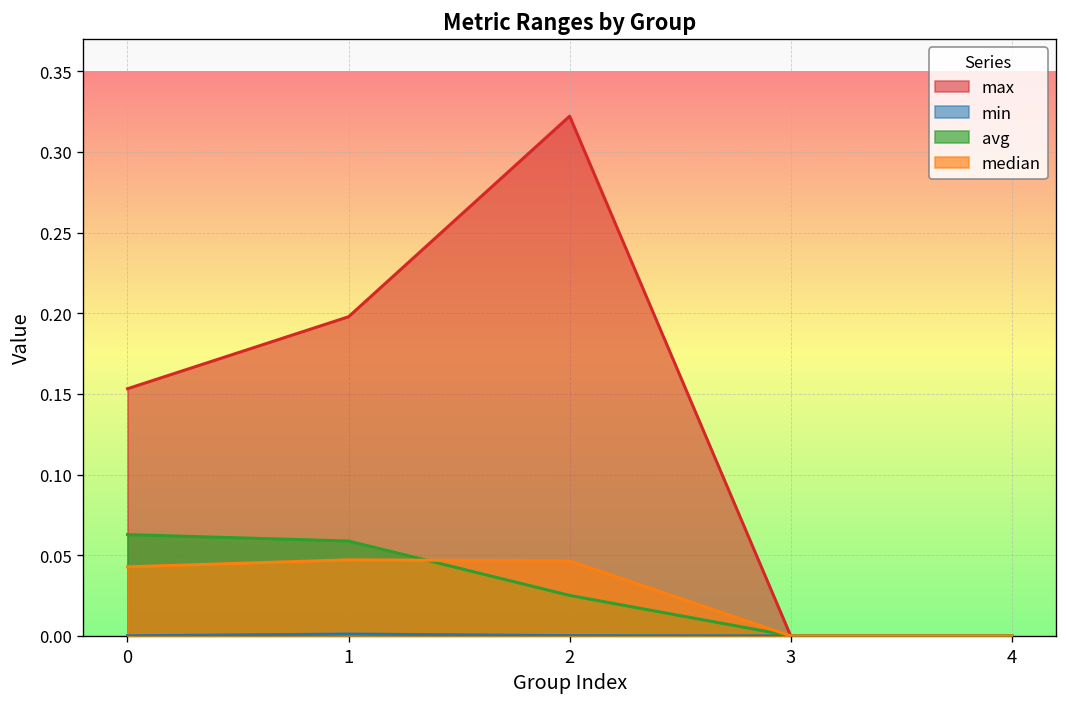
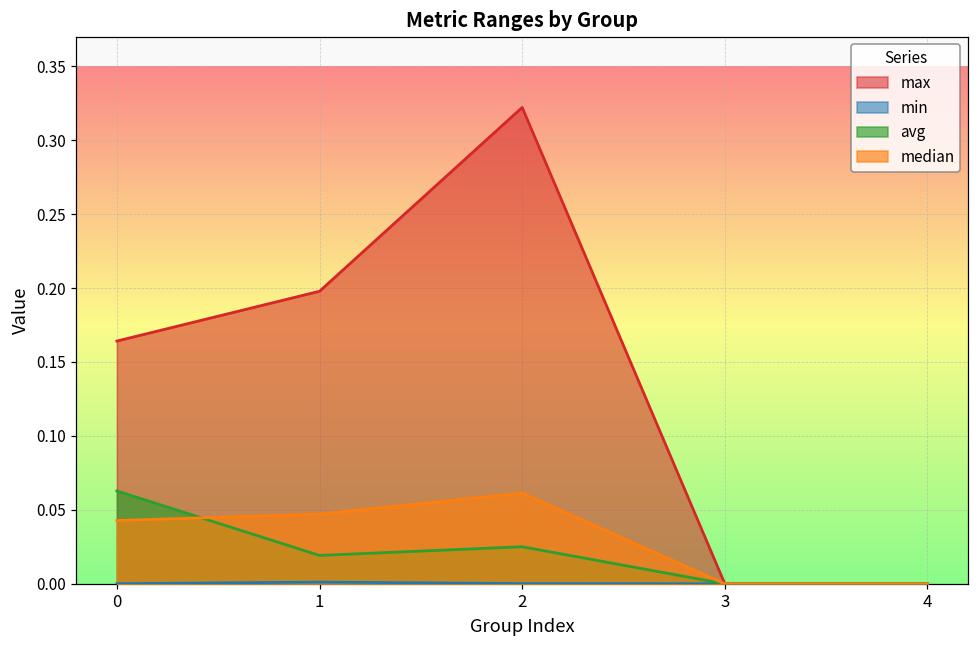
max, 0: 0.153 -> 0.164
avg, 1: 0.059 -> 0.019
median, 2: 0.046 -> 0.061
